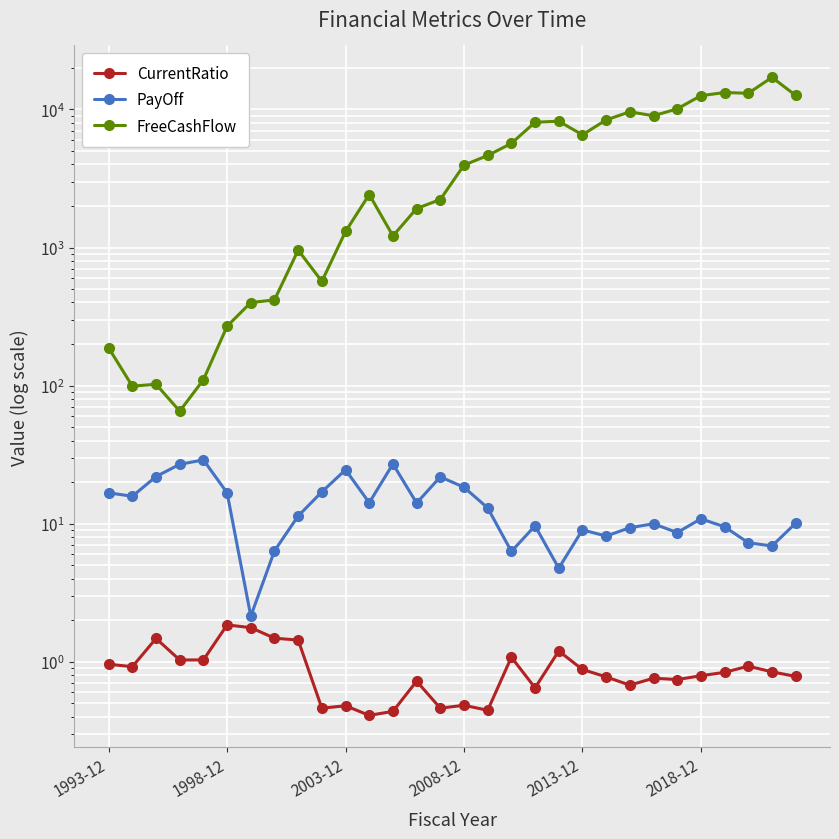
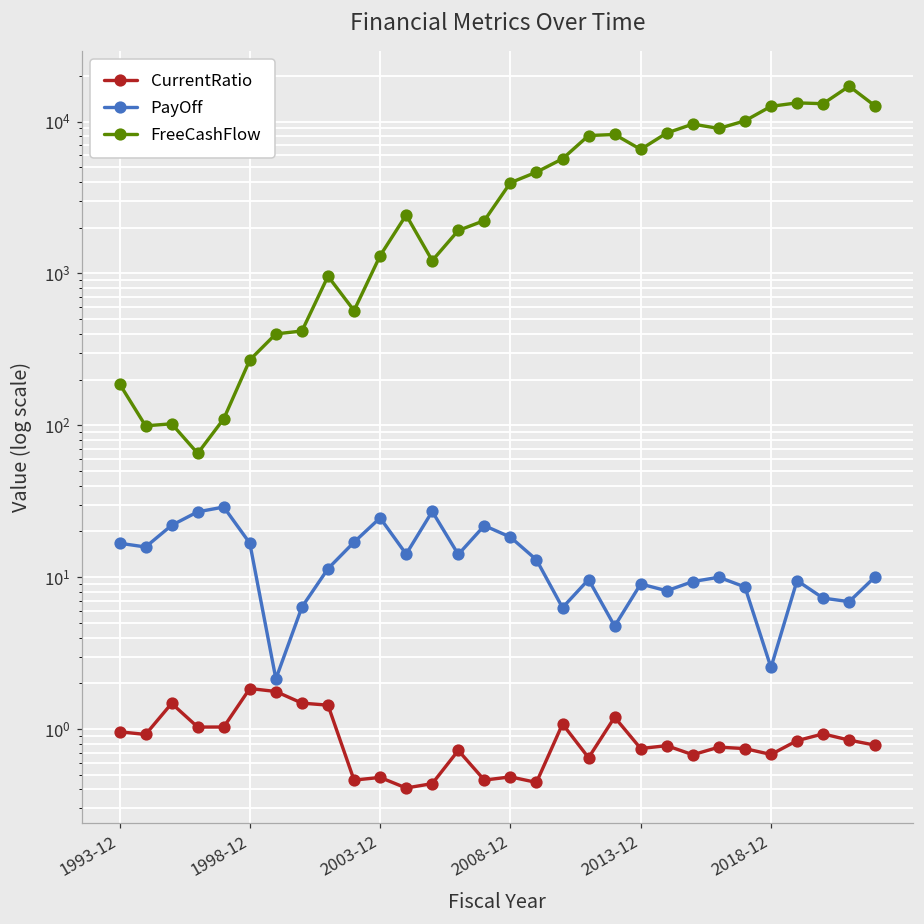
CurrentRatio, 2013-12: 0.9 -> 0.7
CurrentRatio, 2018-12: 0.8 -> 0.7
PayOff, 2018-12: 11 -> 2.5
